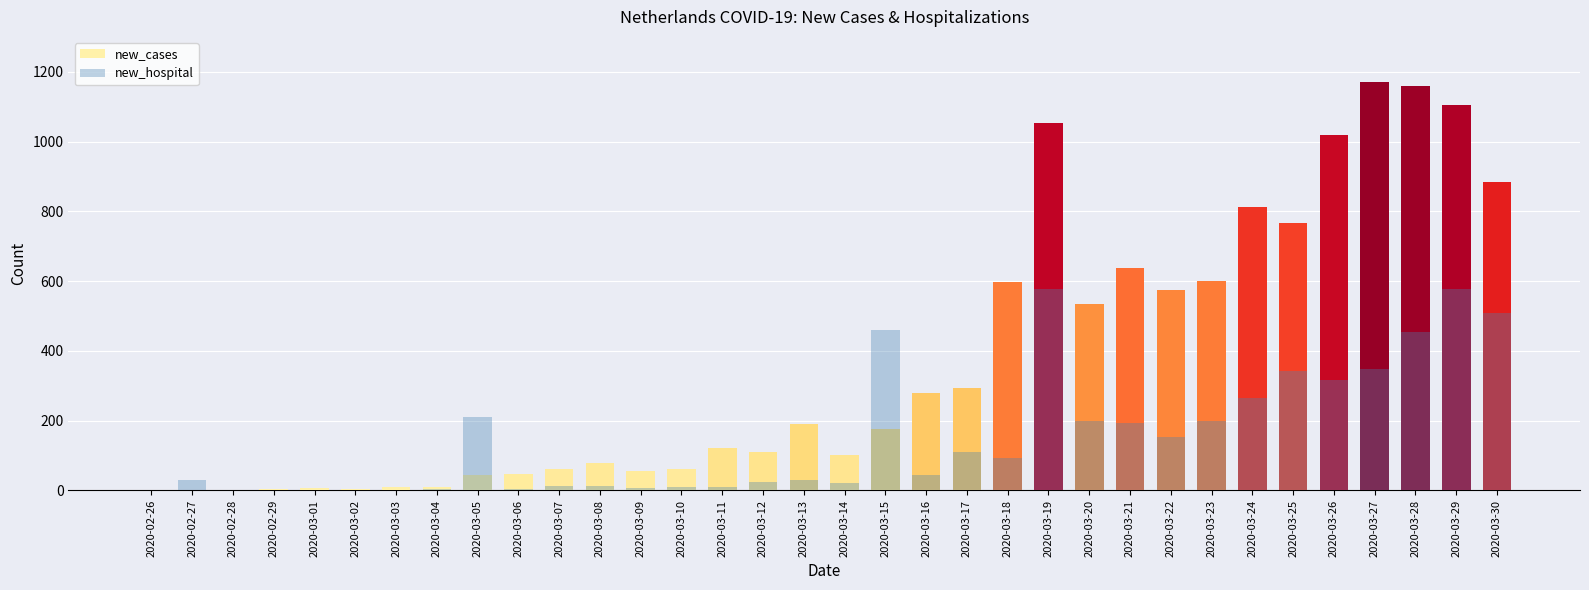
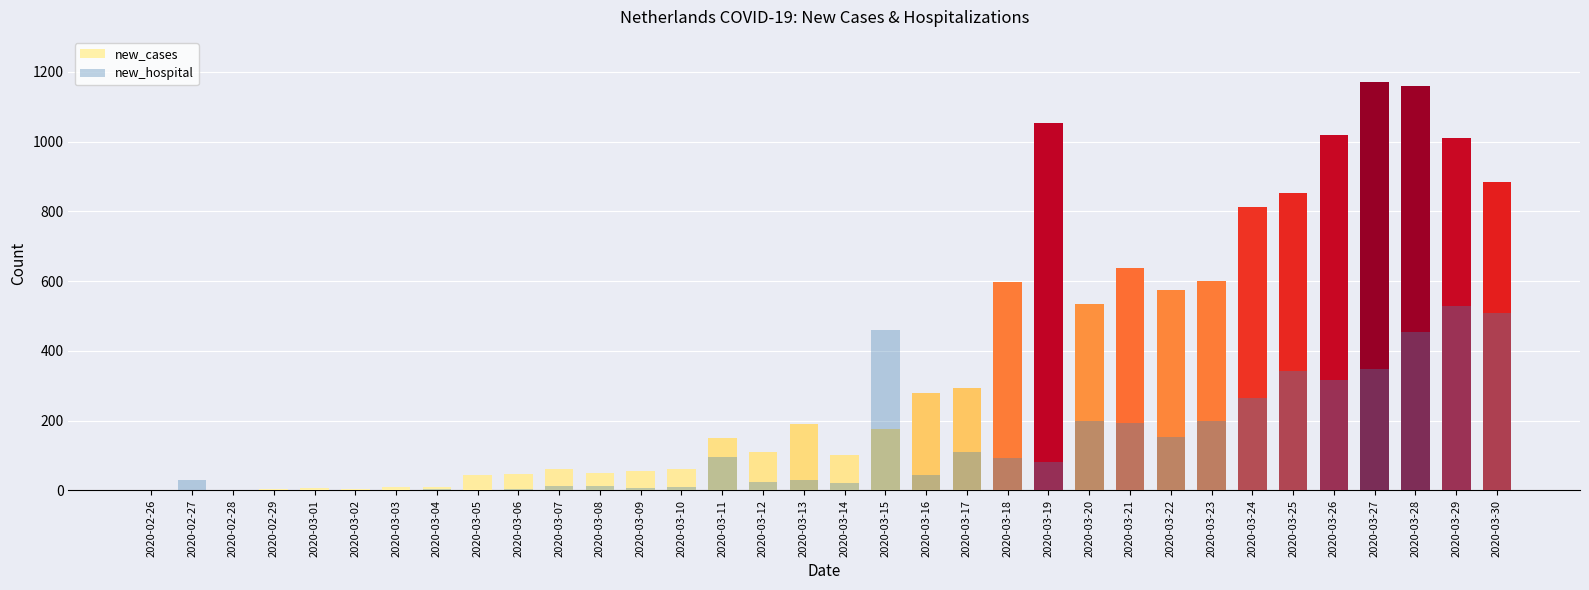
new_hospital, 2020-03-05: 210 -> 0
new_cases, 2020-03-08: 80 -> 50
new_cases, 2020-03-11: 120 -> 150
new_hospital, 2020-03-11: 10 -> 100
new_hospital, 2020-03-19: 580 -> 80
new_cases, 2020-03-25: 770 -> 850
new_cases, 2020-03-29: 1100 -> 1010
new_hospital, 2020-03-29: 580 -> 530
